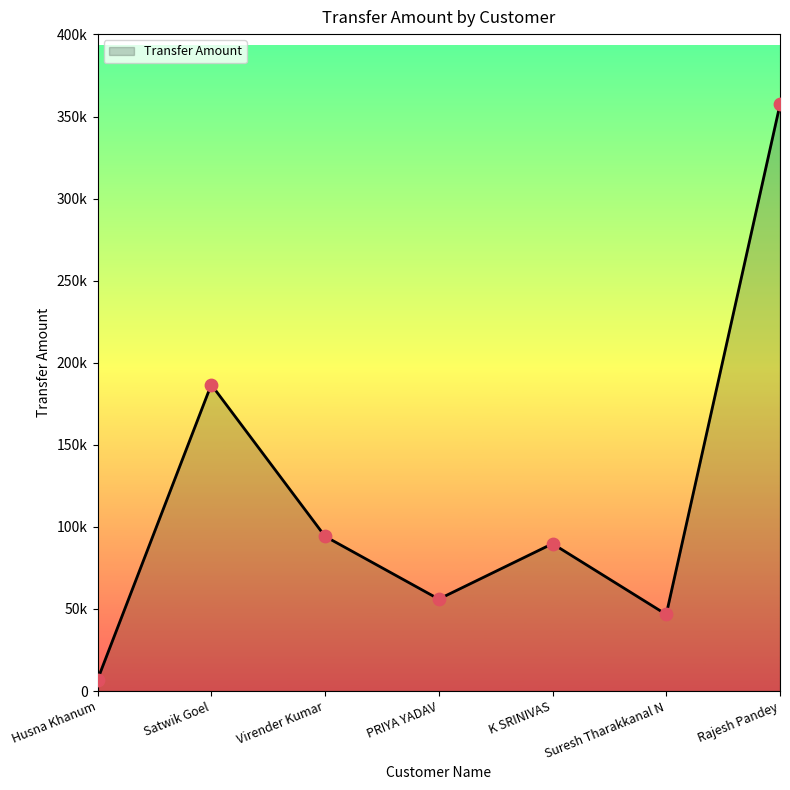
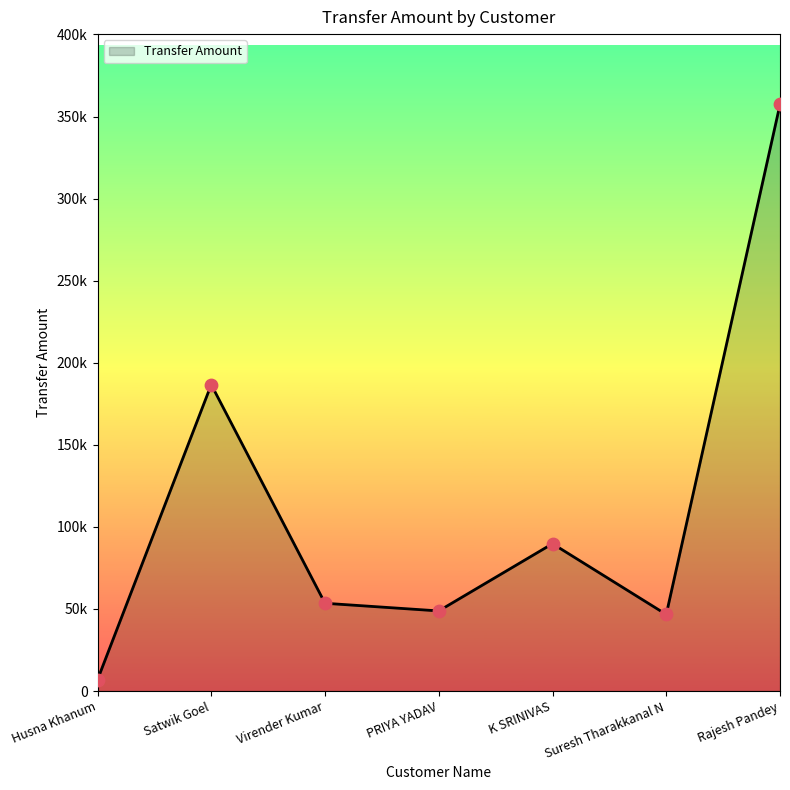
Virender Kumar: 94000 -> 53000
PRIYA YADAV: 56000 -> 49000
